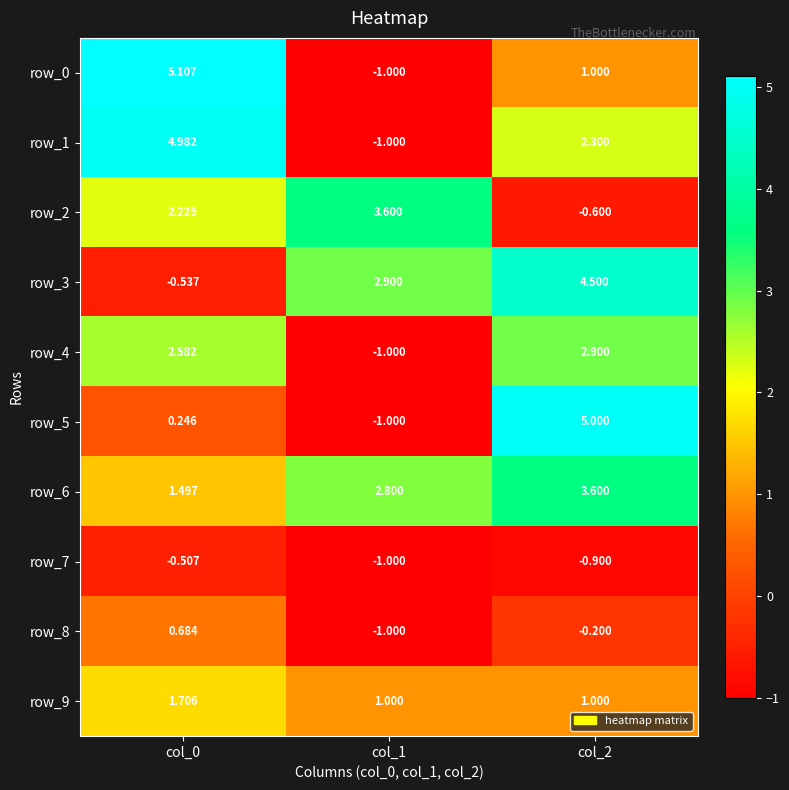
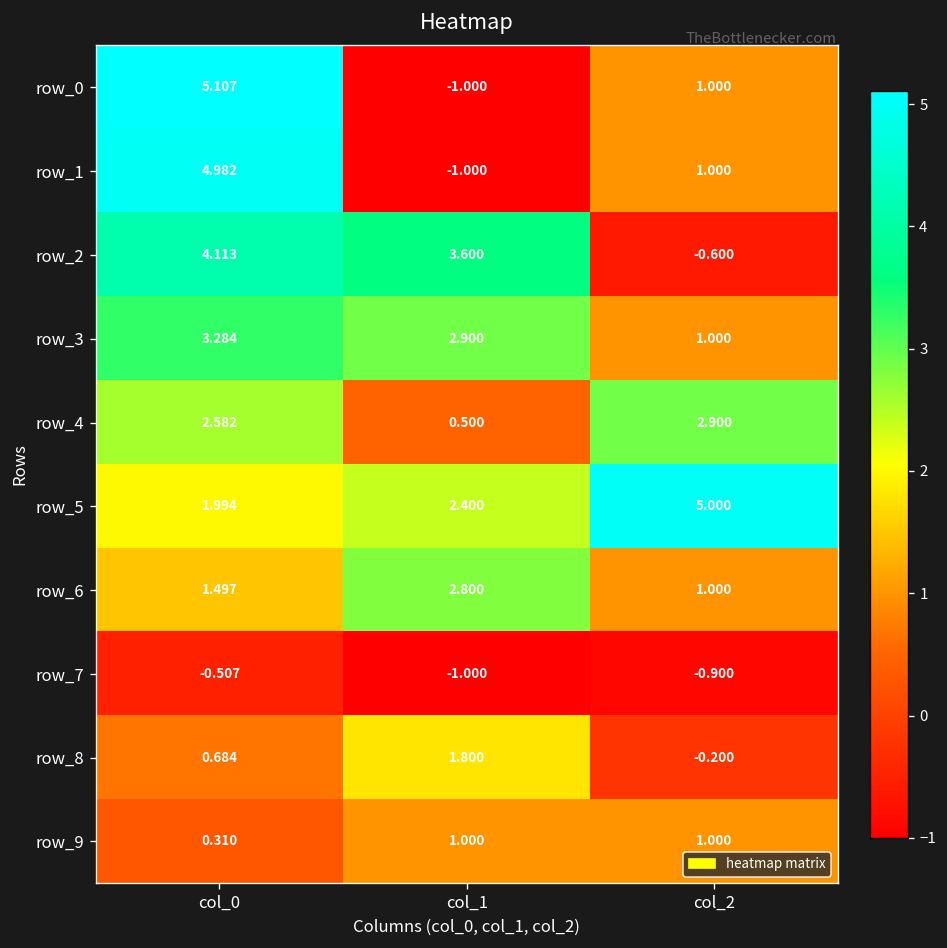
row_1, col_2: 2.300 -> 1.000
row_2, col_0: 2.229 -> 4.113
row_3, col_0: -0.537 -> 3.284
row_3, col_2: 4.500 -> 1.000
row_4, col_1: -1.000 -> 0.500
row_5, col_0: 0.246 -> 1.994
row_5, col_1: -1.000 -> 2.400
row_6, col_2: 3.600 -> 1.000
row_8, col_1: -1.000 -> 1.800
row_9, col_0: 1.706 -> 0.310
